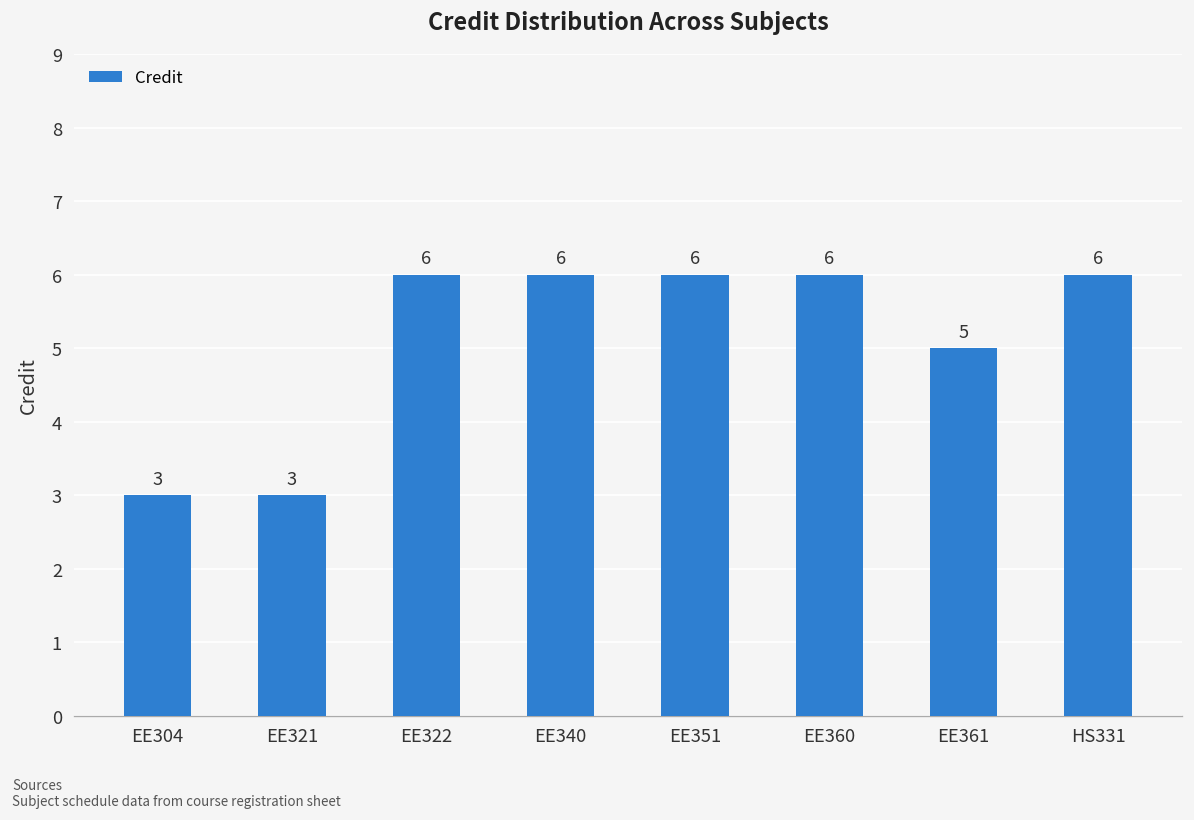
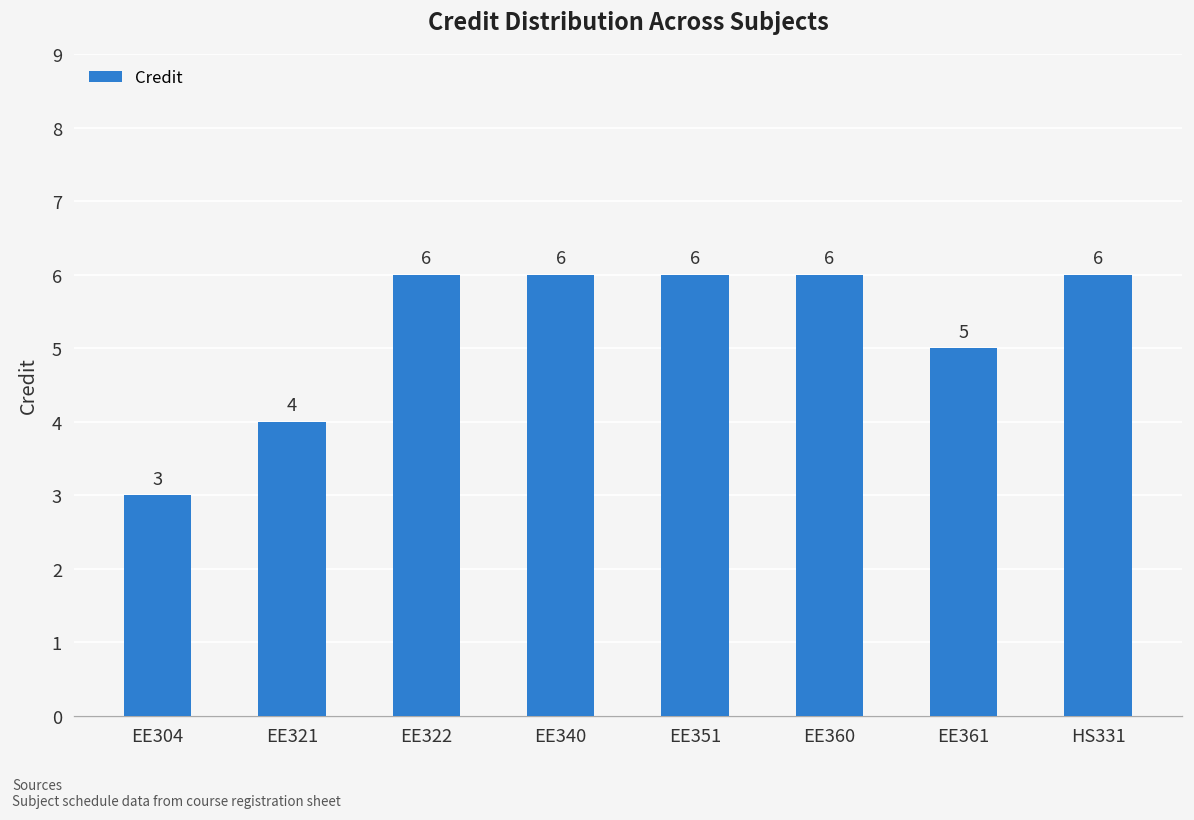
EE321: 3 -> 4
